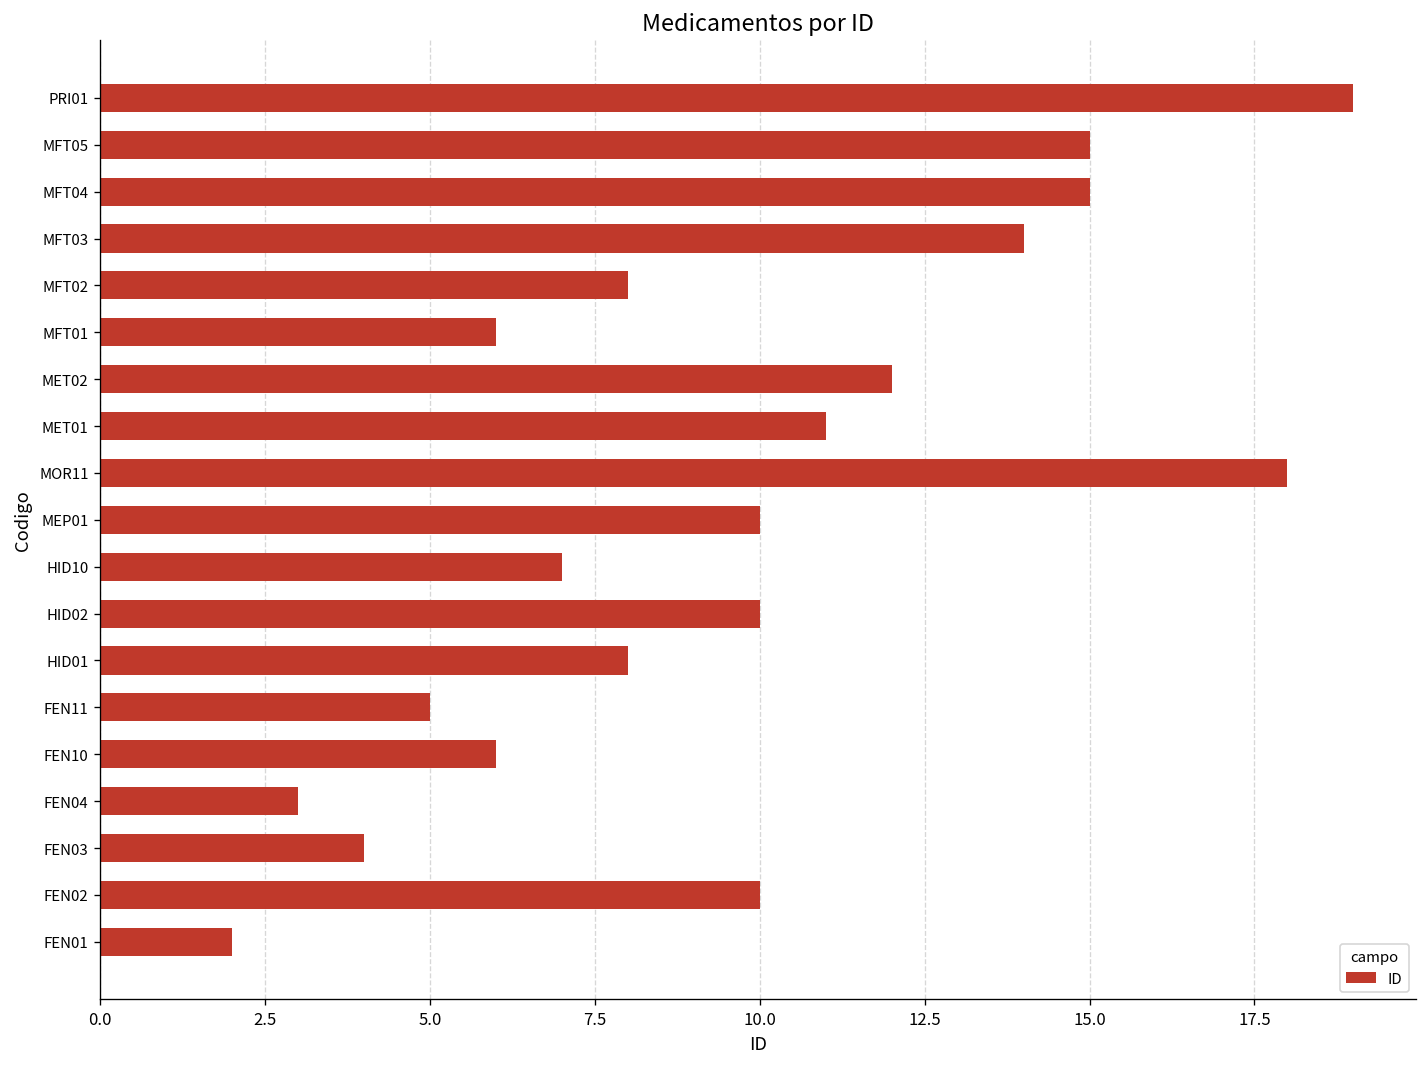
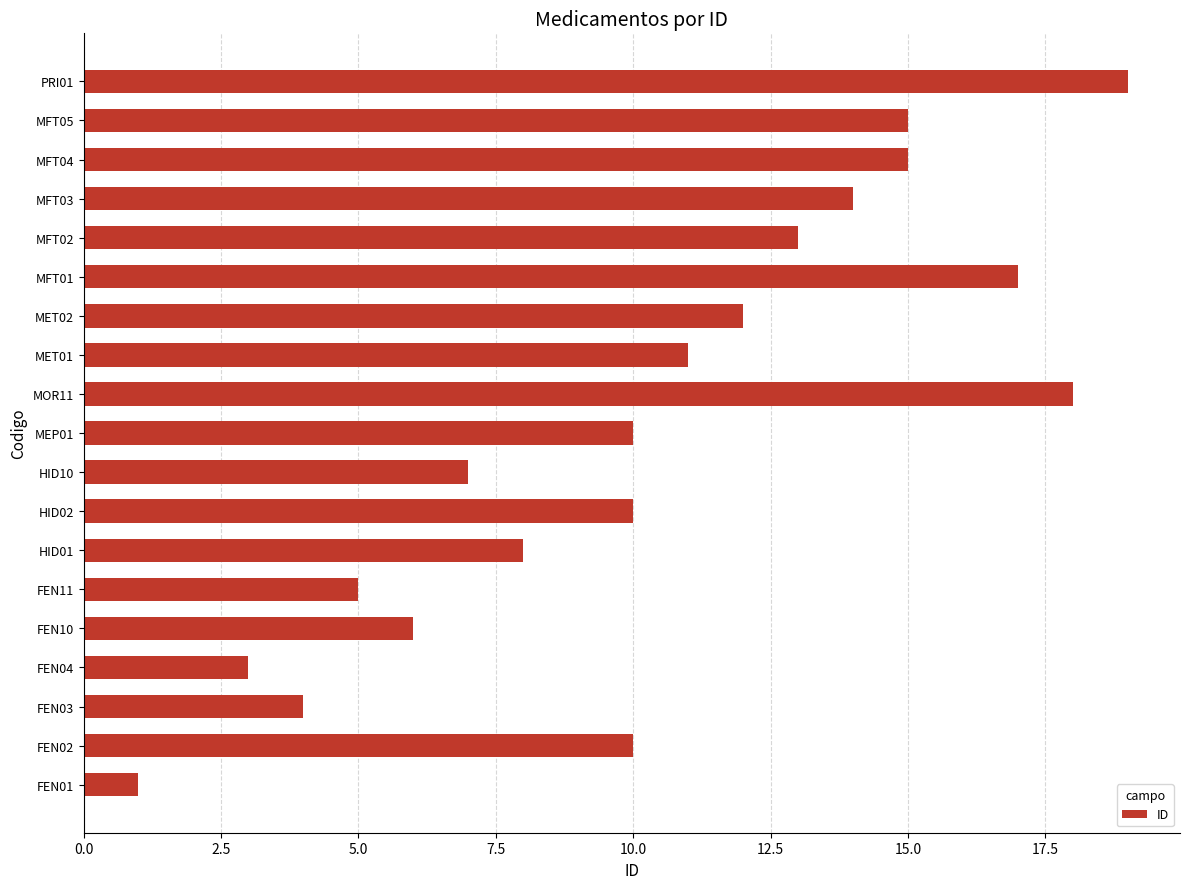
MFT02: 8 -> 13
MFT01: 6 -> 17
FEN01: 2 -> 1
